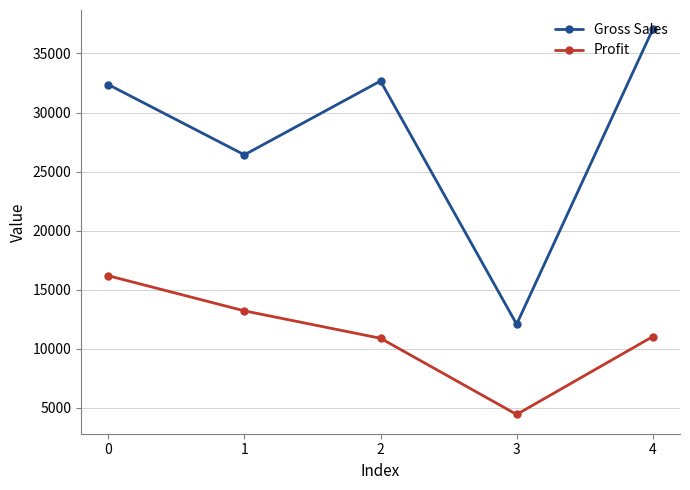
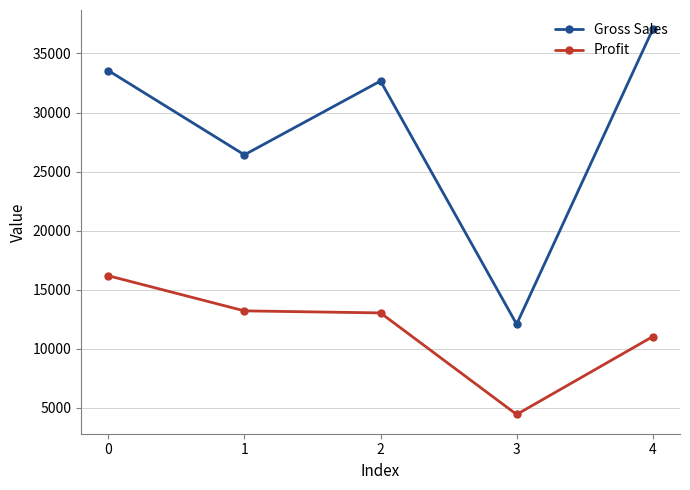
Gross Sales, 0: 32400 -> 33600
Profit, 2: 10900 -> 13000
